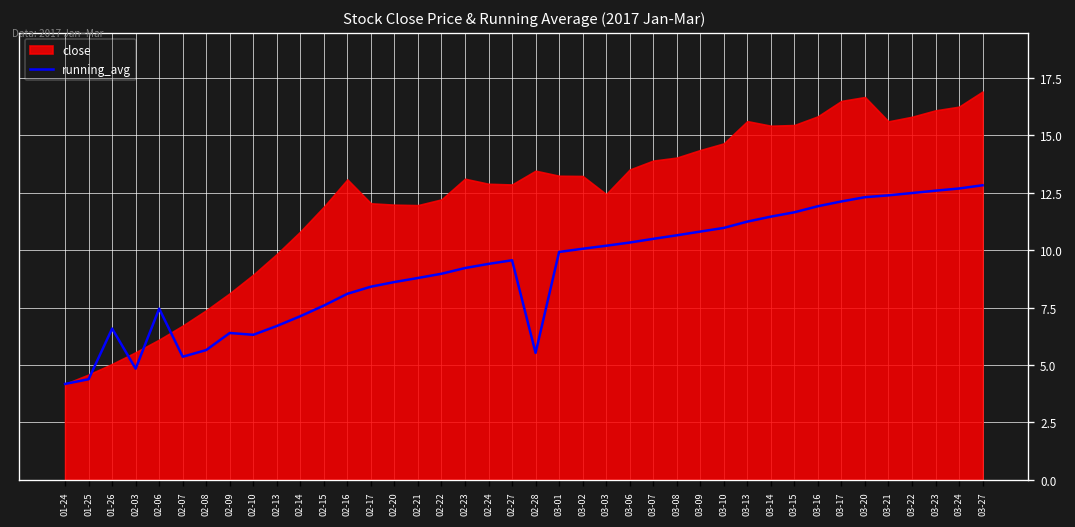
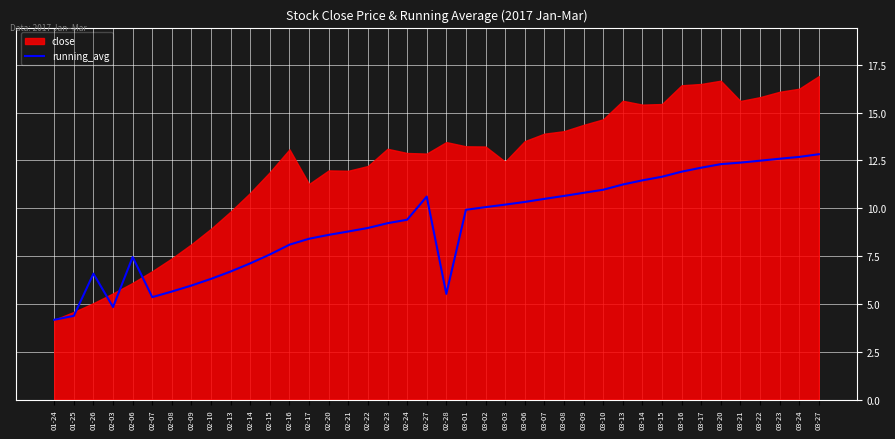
running_avg, 02-09: 6.4 -> 6.0
close, 02-17: 12.0 -> 11.3
running_avg, 02-27: 9.6 -> 10.6
close, 03-16: 15.8 -> 16.4
